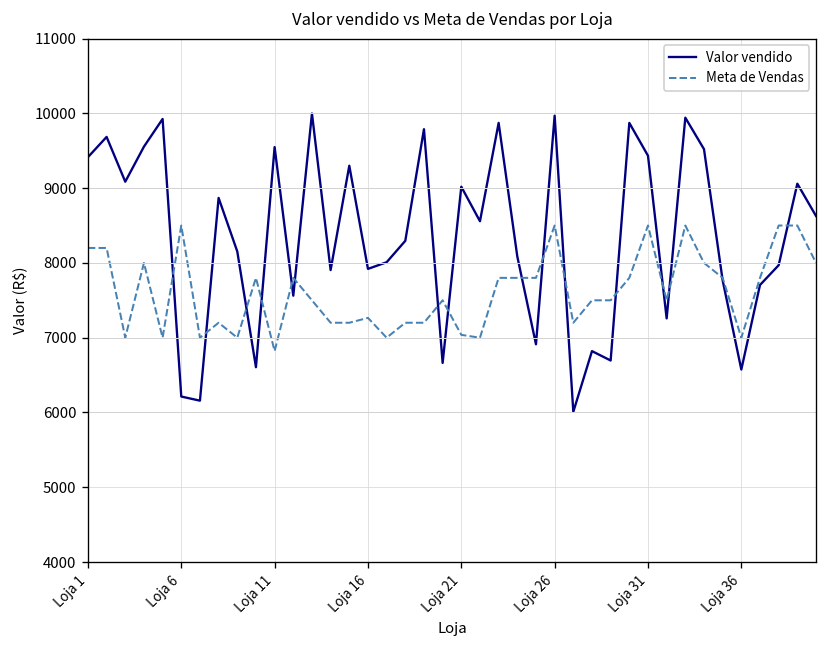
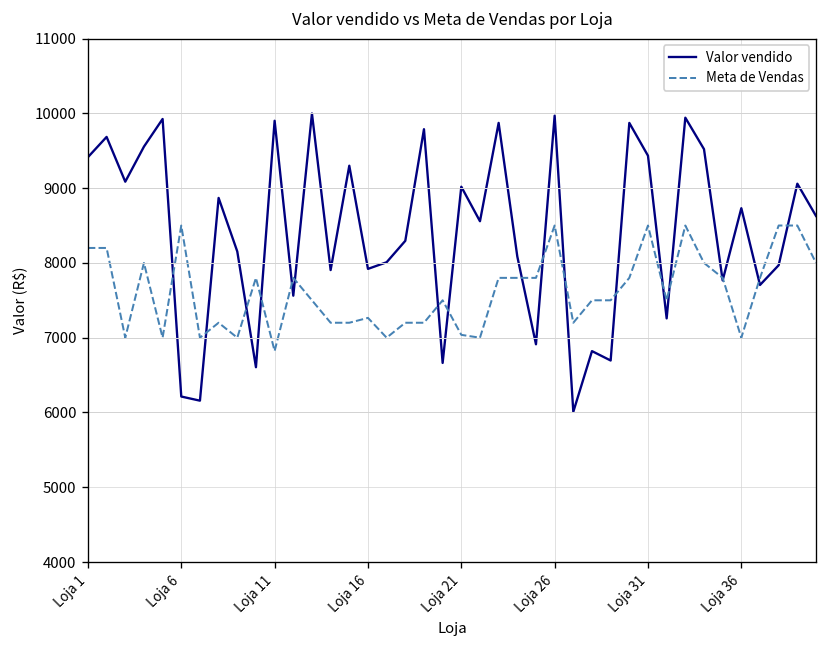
Valor vendido, Loja 11: 9500 -> 9900
Valor vendido, Loja 36: 6600 -> 8700
